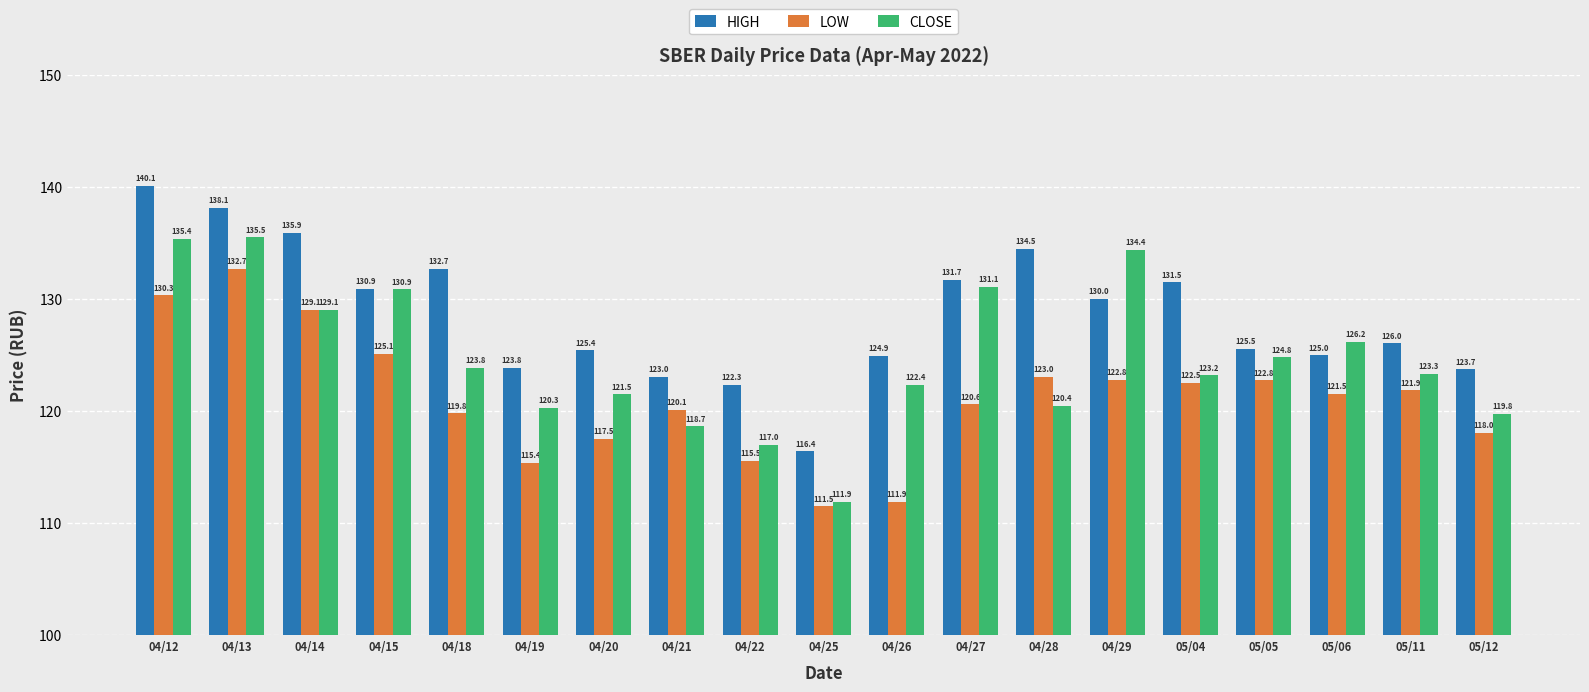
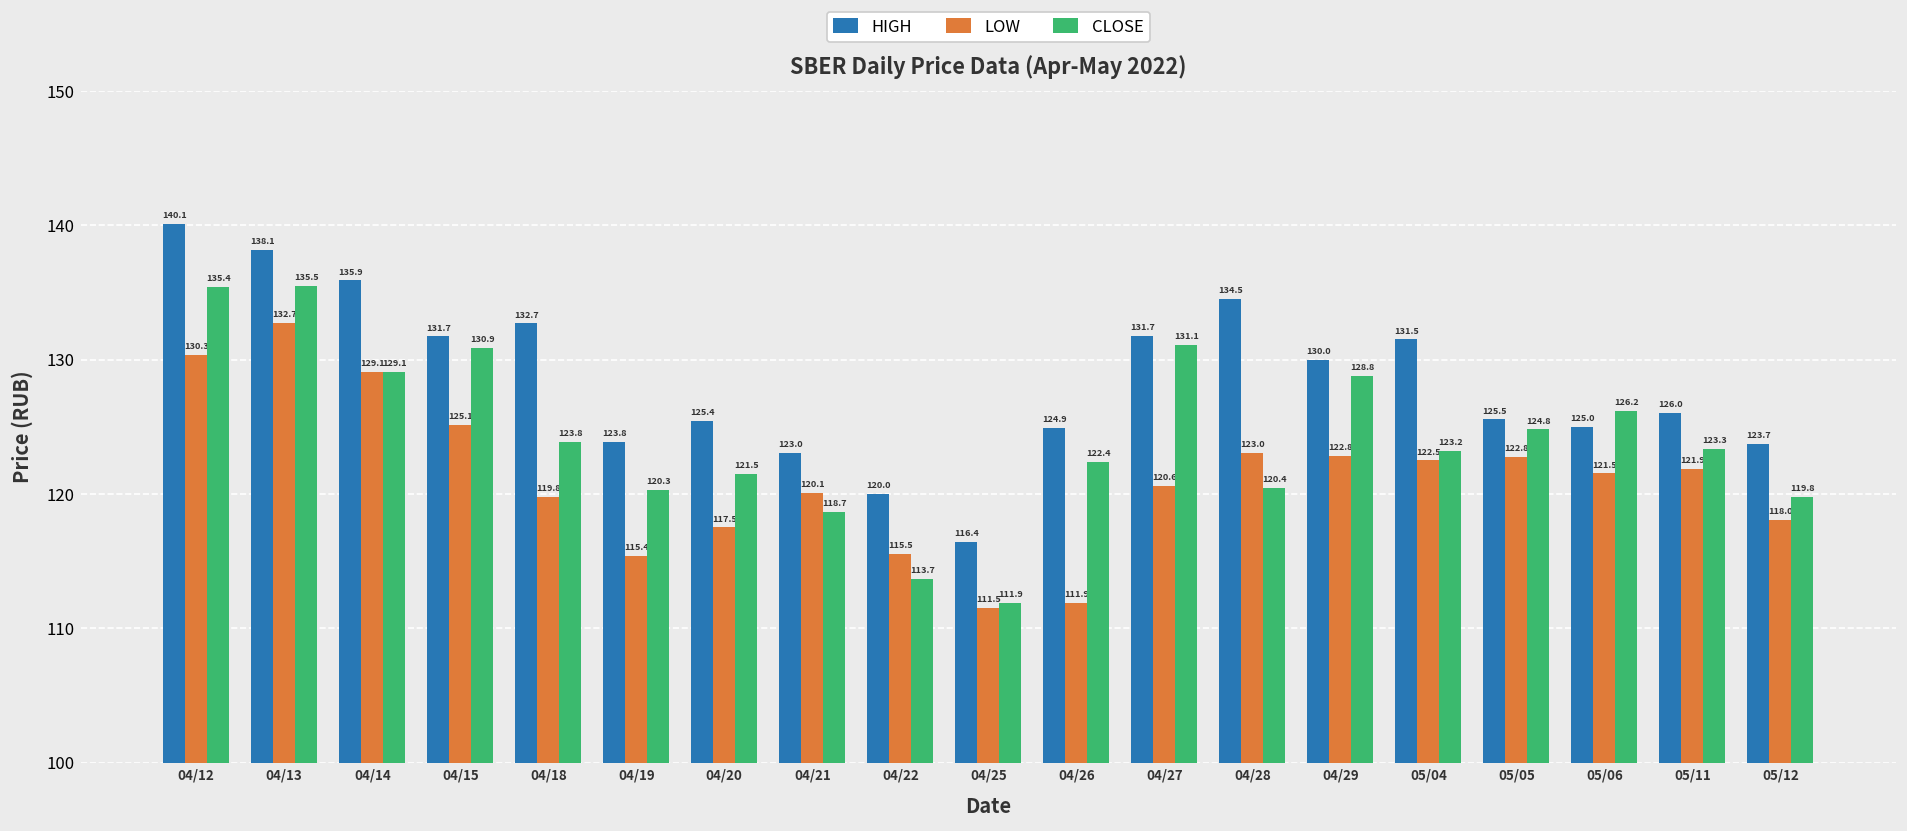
HIGH, 04/15: 130.9 -> 131.7
HIGH, 04/22: 122.3 -> 120.0
CLOSE, 04/22: 117.0 -> 113.7
CLOSE, 04/29: 134.4 -> 128.8
